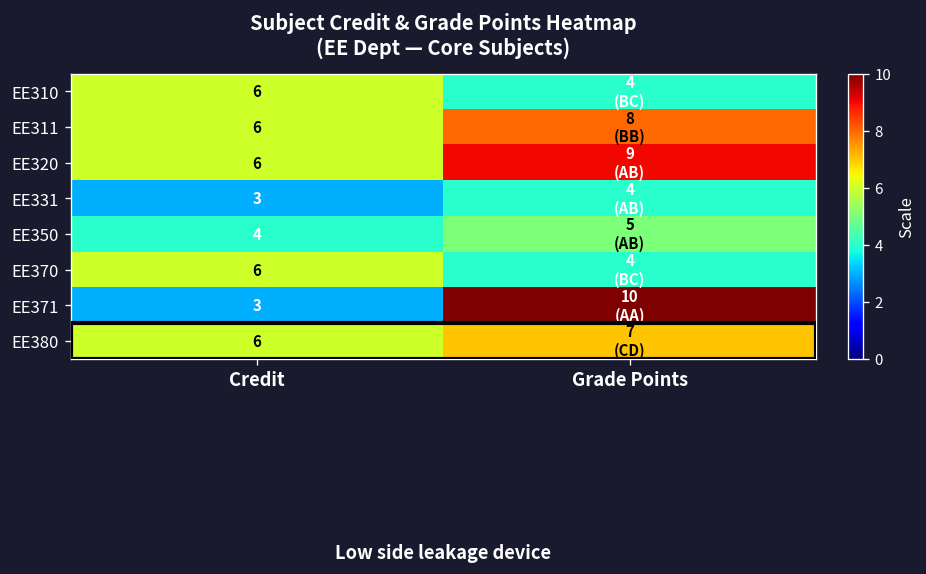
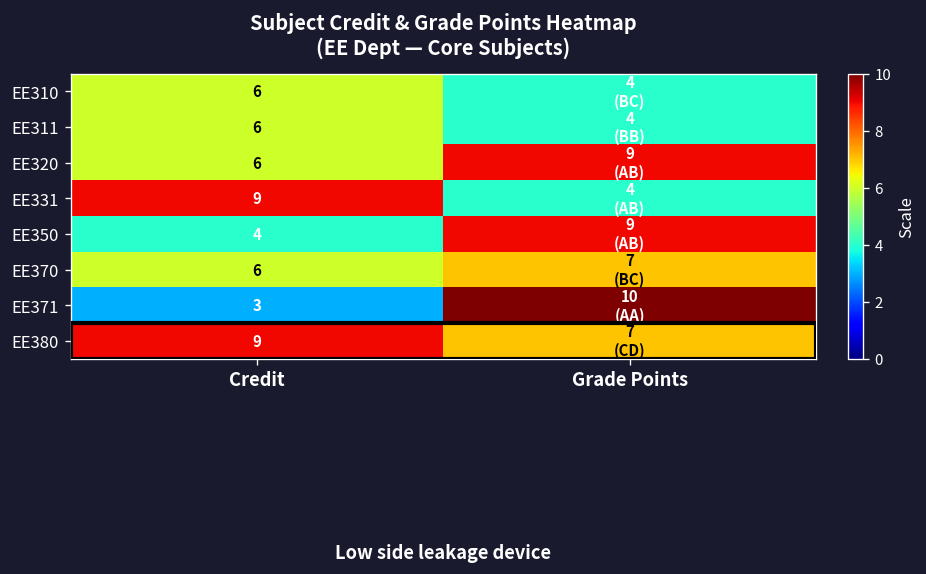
EE311, Grade Points: 8 -> 4
EE331, Credit: 3 -> 9
EE350, Grade Points: 5 -> 9
EE370, Grade Points: 4 -> 7
EE380, Credit: 6 -> 9
